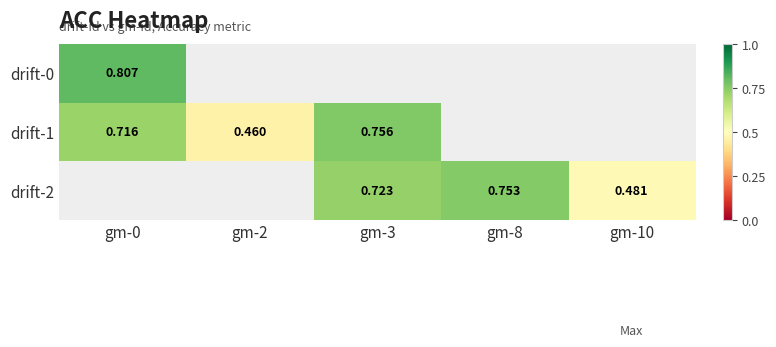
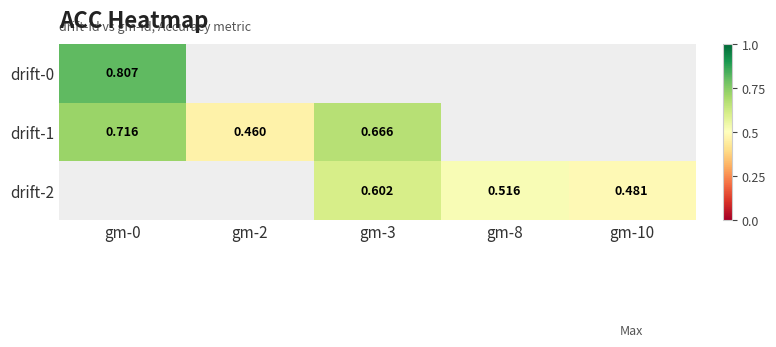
drift-1, gm-3: 0.756 -> 0.666
drift-2, gm-3: 0.723 -> 0.602
drift-2, gm-8: 0.753 -> 0.516
